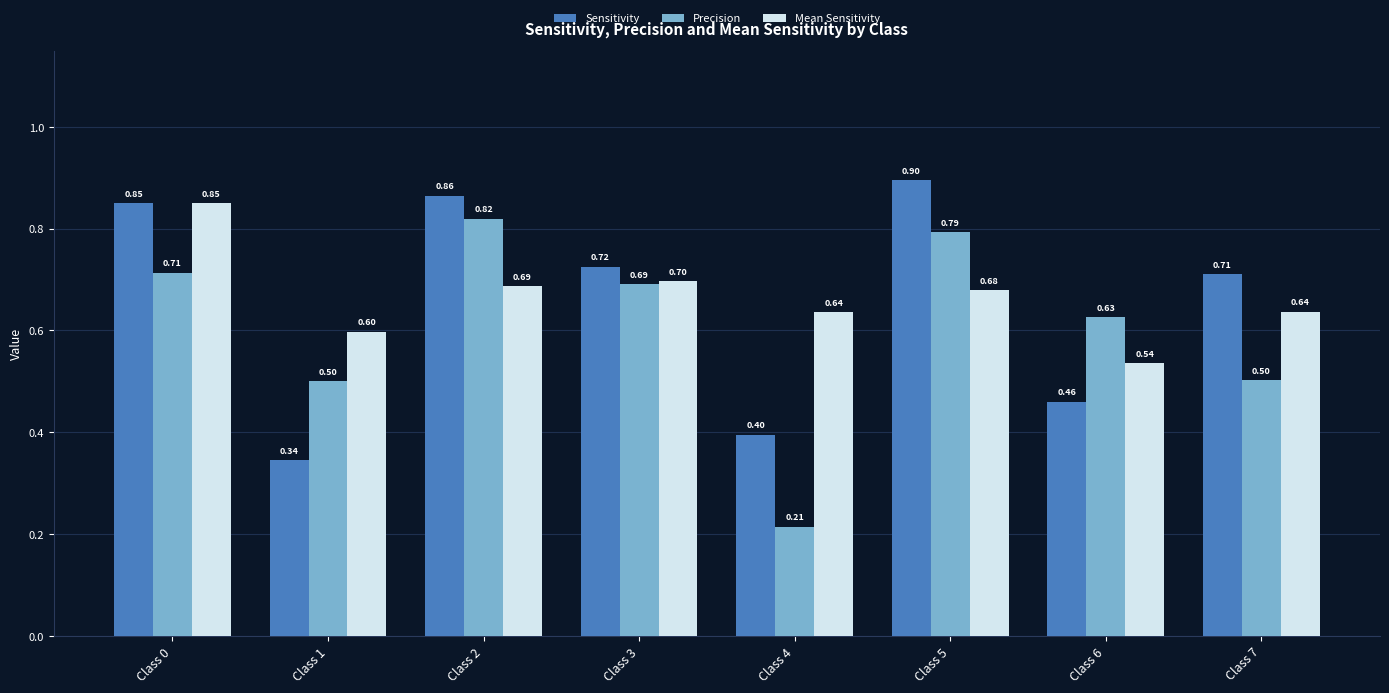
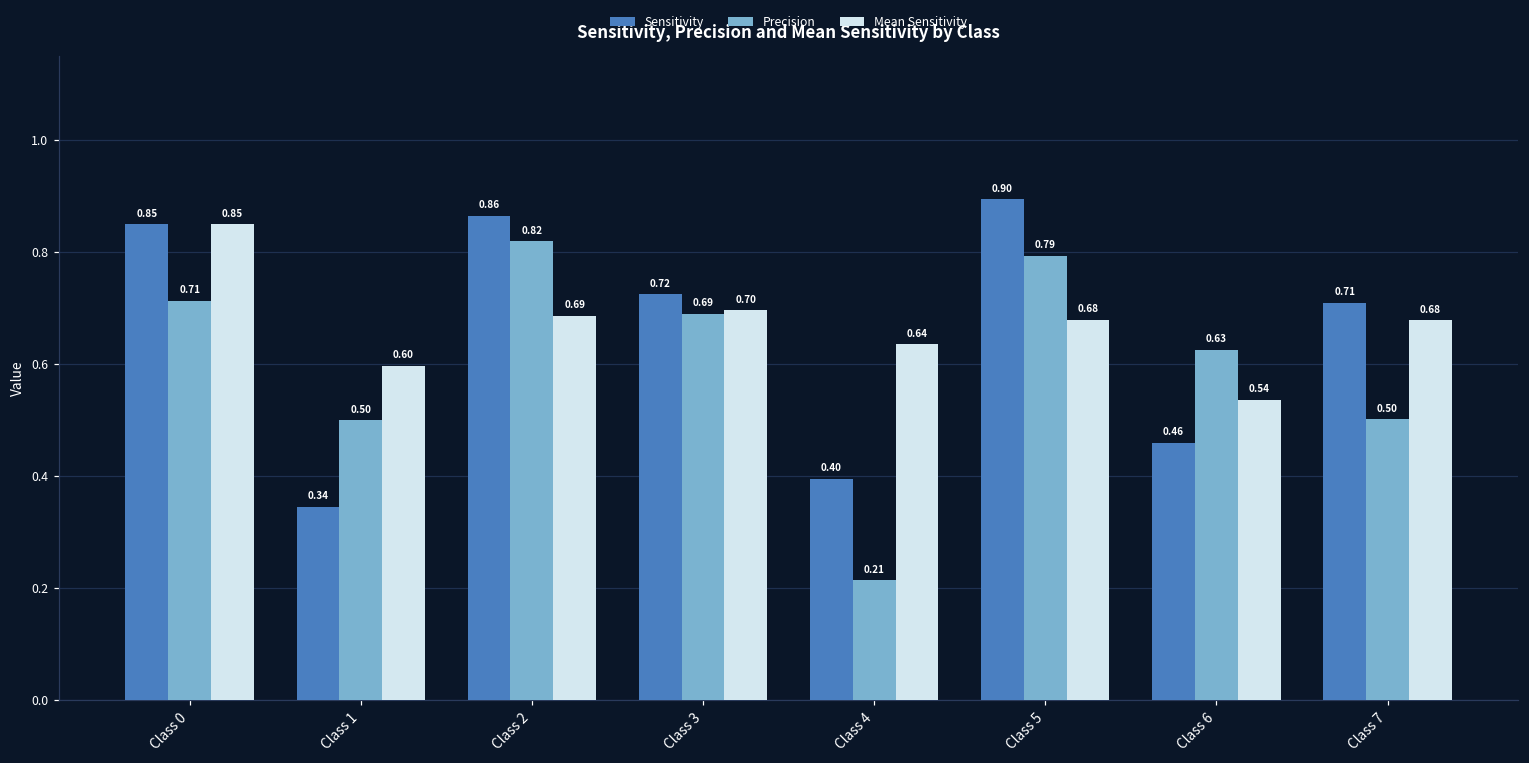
Mean Sensitivity, Class 7: 0.64 -> 0.68
